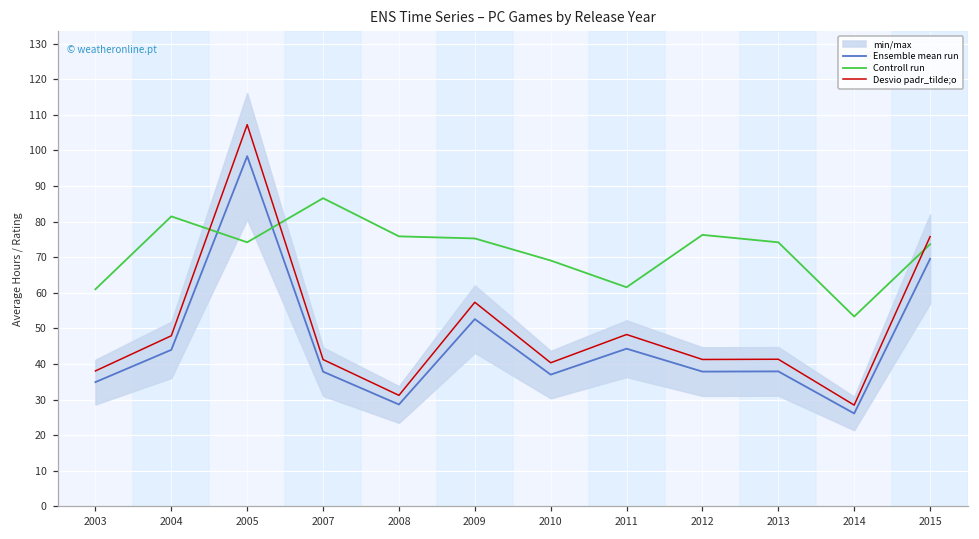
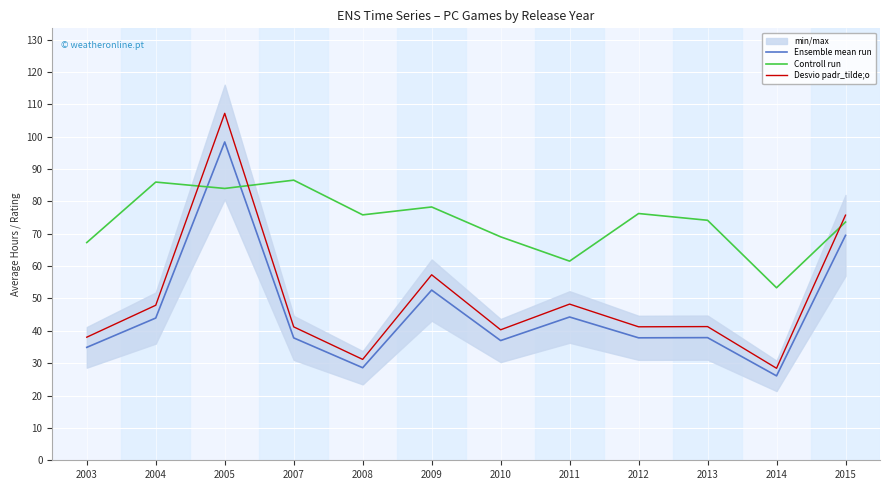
Controll run, 2003: 61 -> 67
Controll run, 2004: 81 -> 86
Controll run, 2005: 74 -> 84
Controll run, 2009: 75 -> 78
